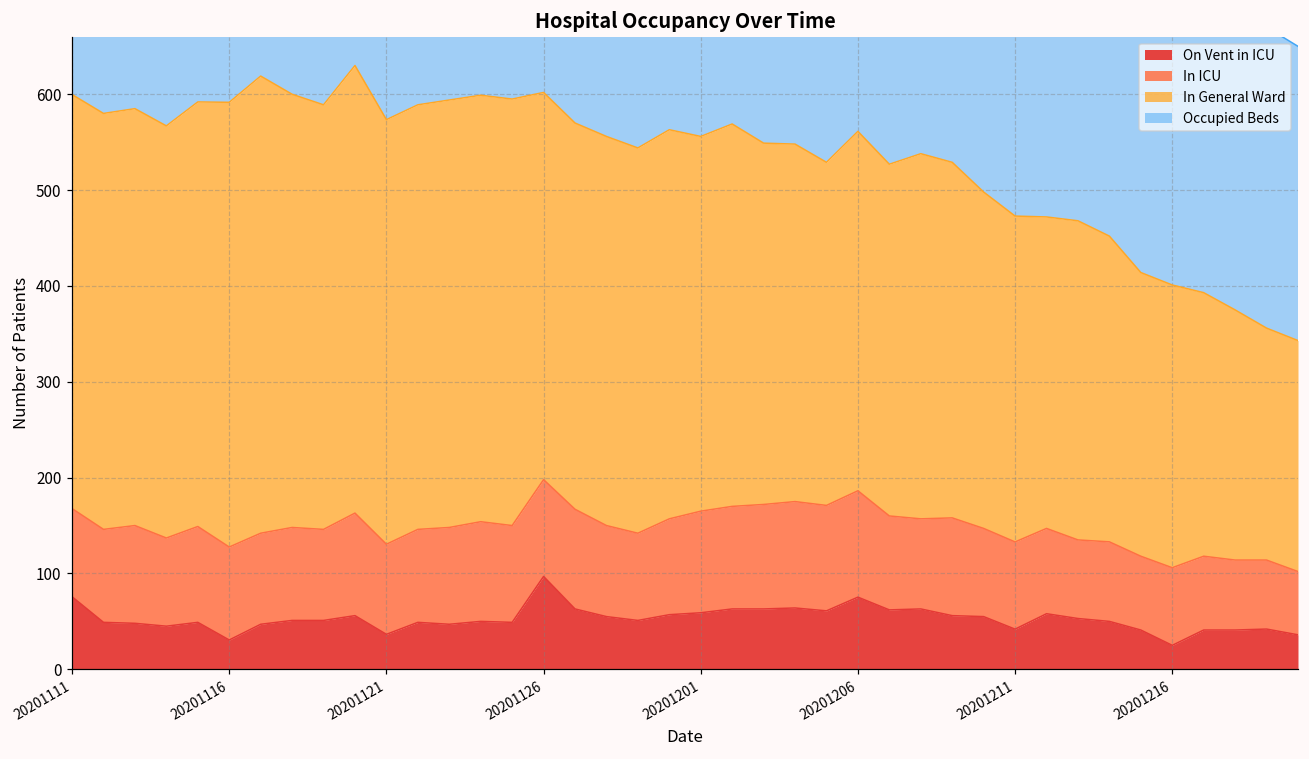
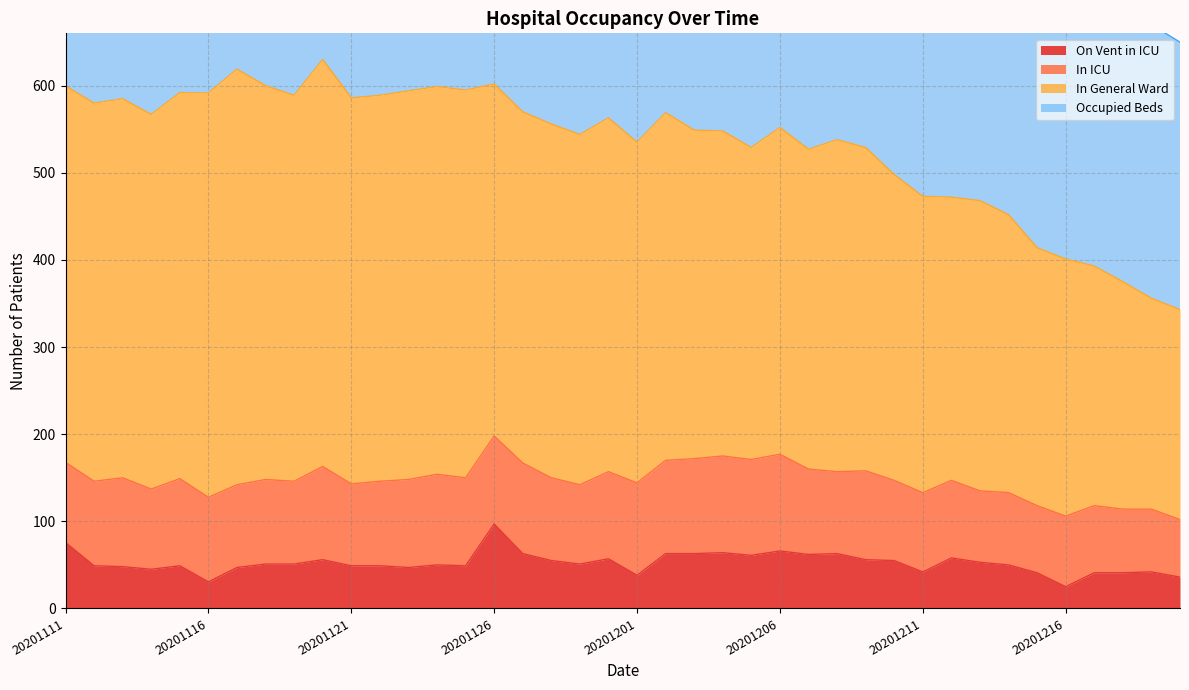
On Vent in ICU, 20201121: 40 -> 50
On Vent in ICU, 20201201: 60 -> 40
On Vent in ICU, 20201206: 80 -> 70
